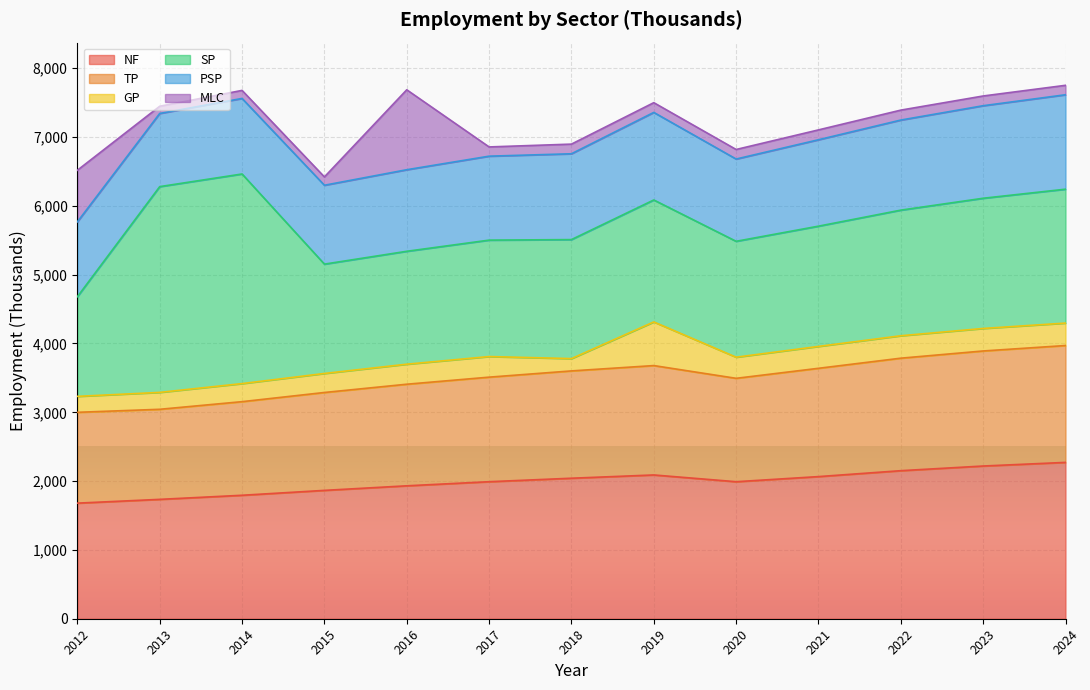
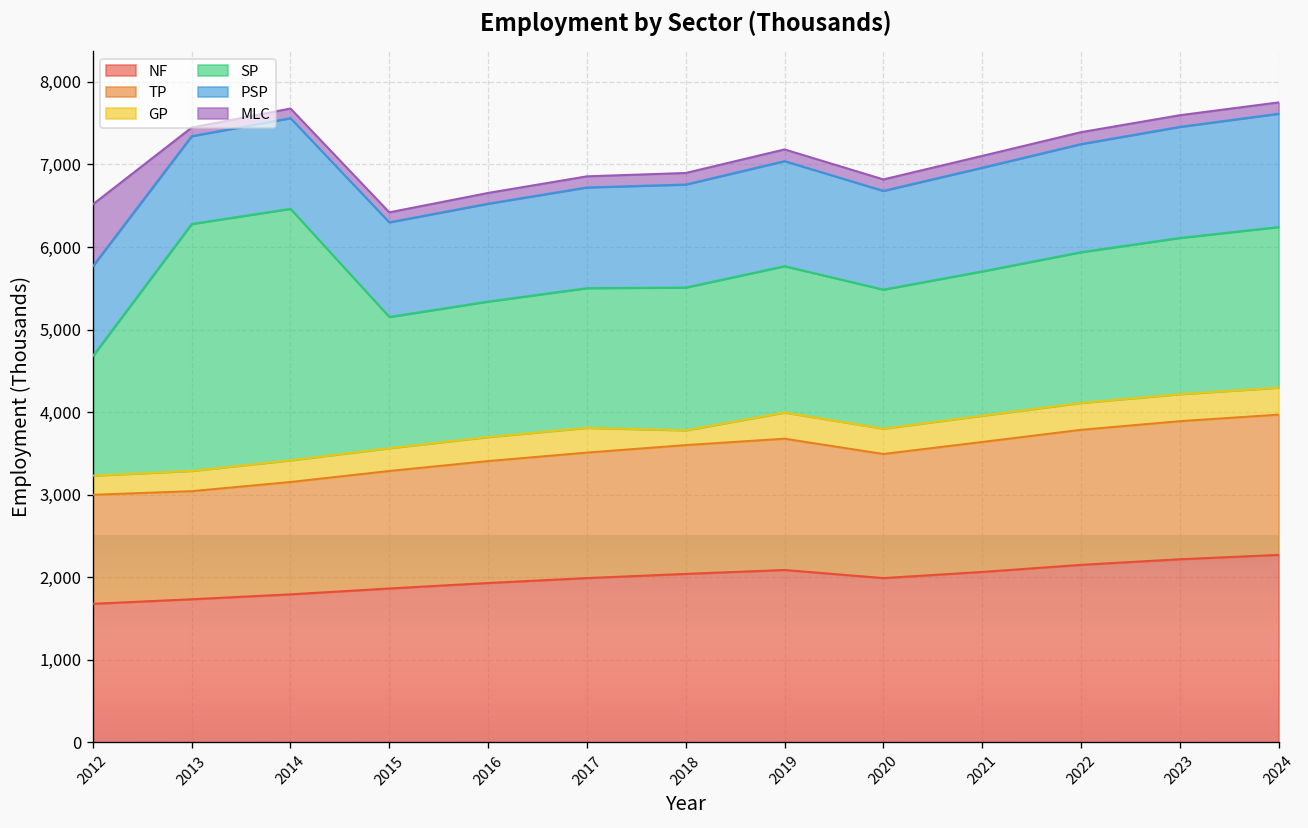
MLC, 2016: 1,200 -> 100
GP, 2019: 600 -> 300
